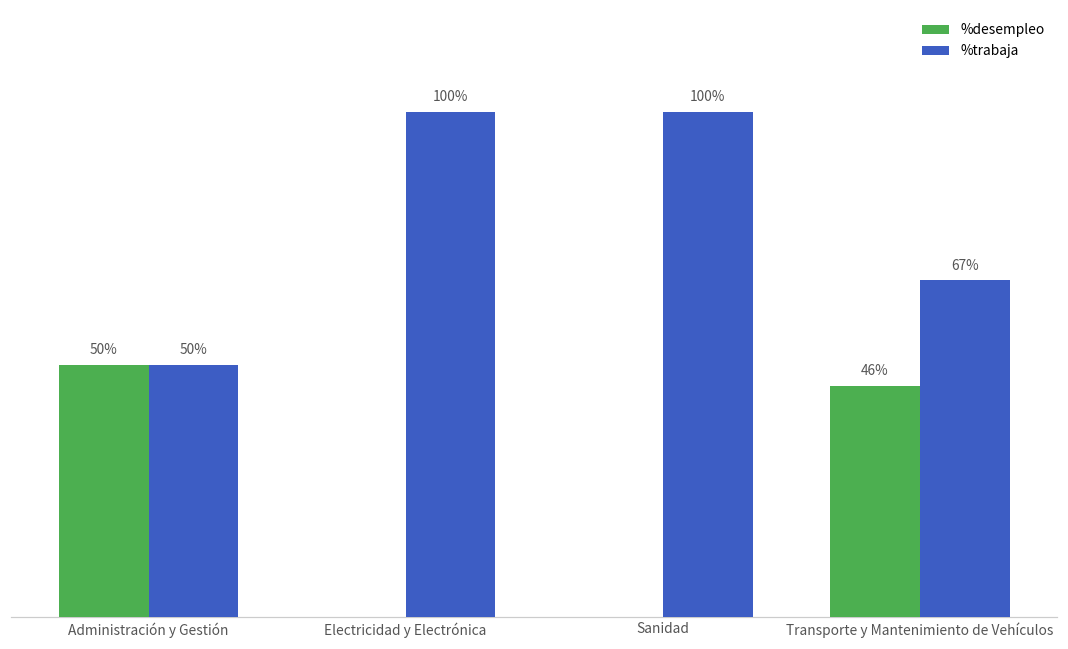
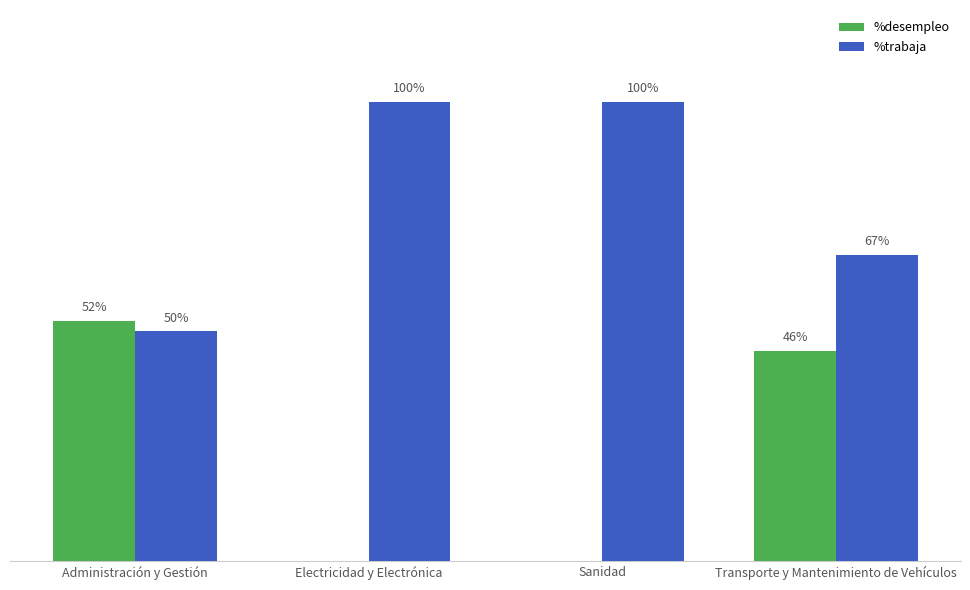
%desempleo, Administración y Gestión: 50% -> 52%
